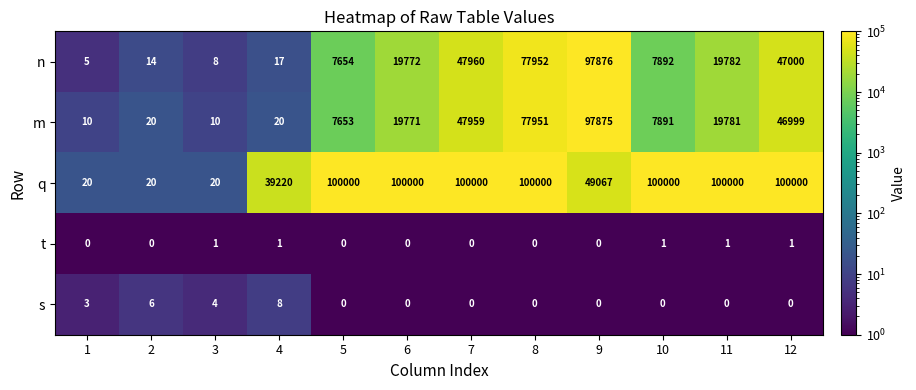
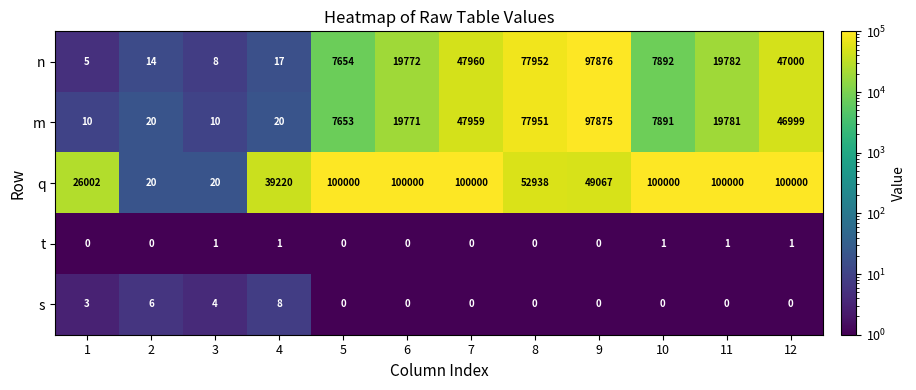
q, 1: 20 -> 26002
q, 8: 100000 -> 52938
